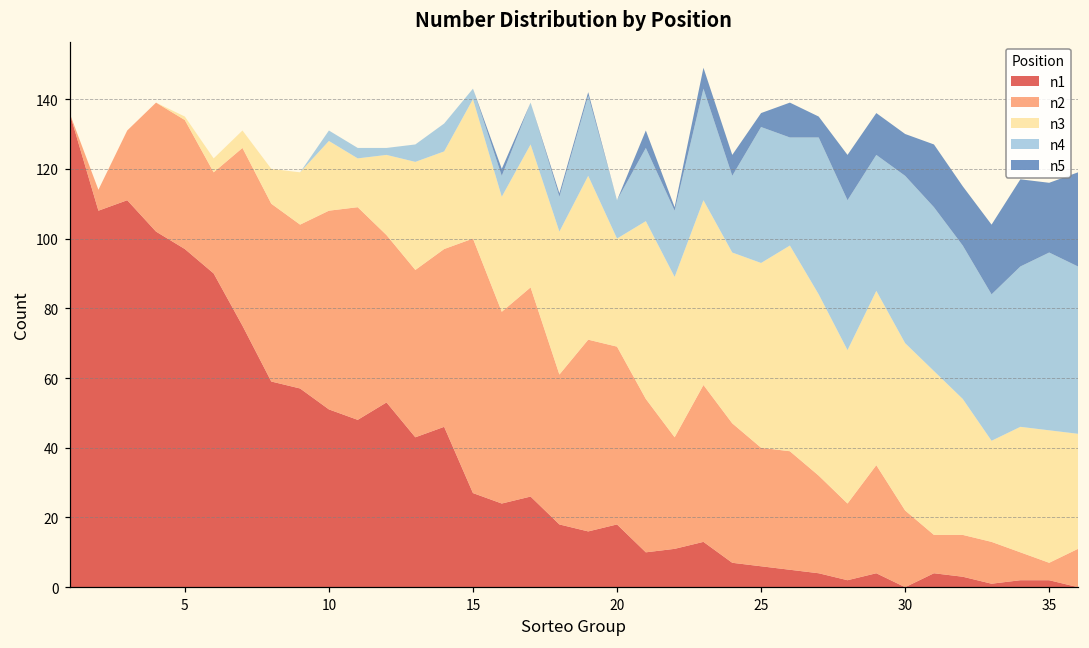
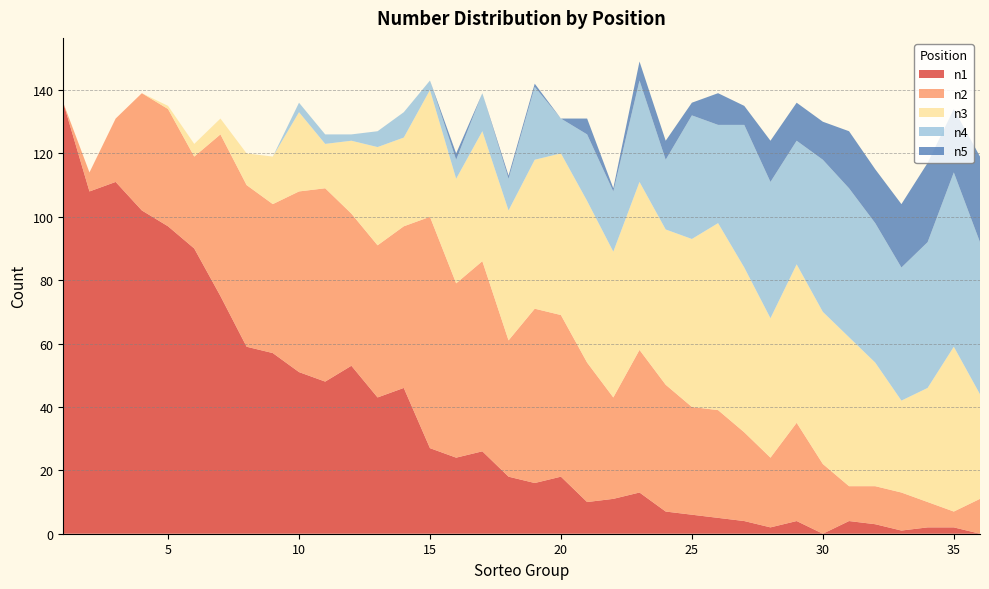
n3, 10: 20 -> 25
n3, 20: 31 -> 51
n3, 35: 38 -> 52
n4, 35: 51 -> 55
